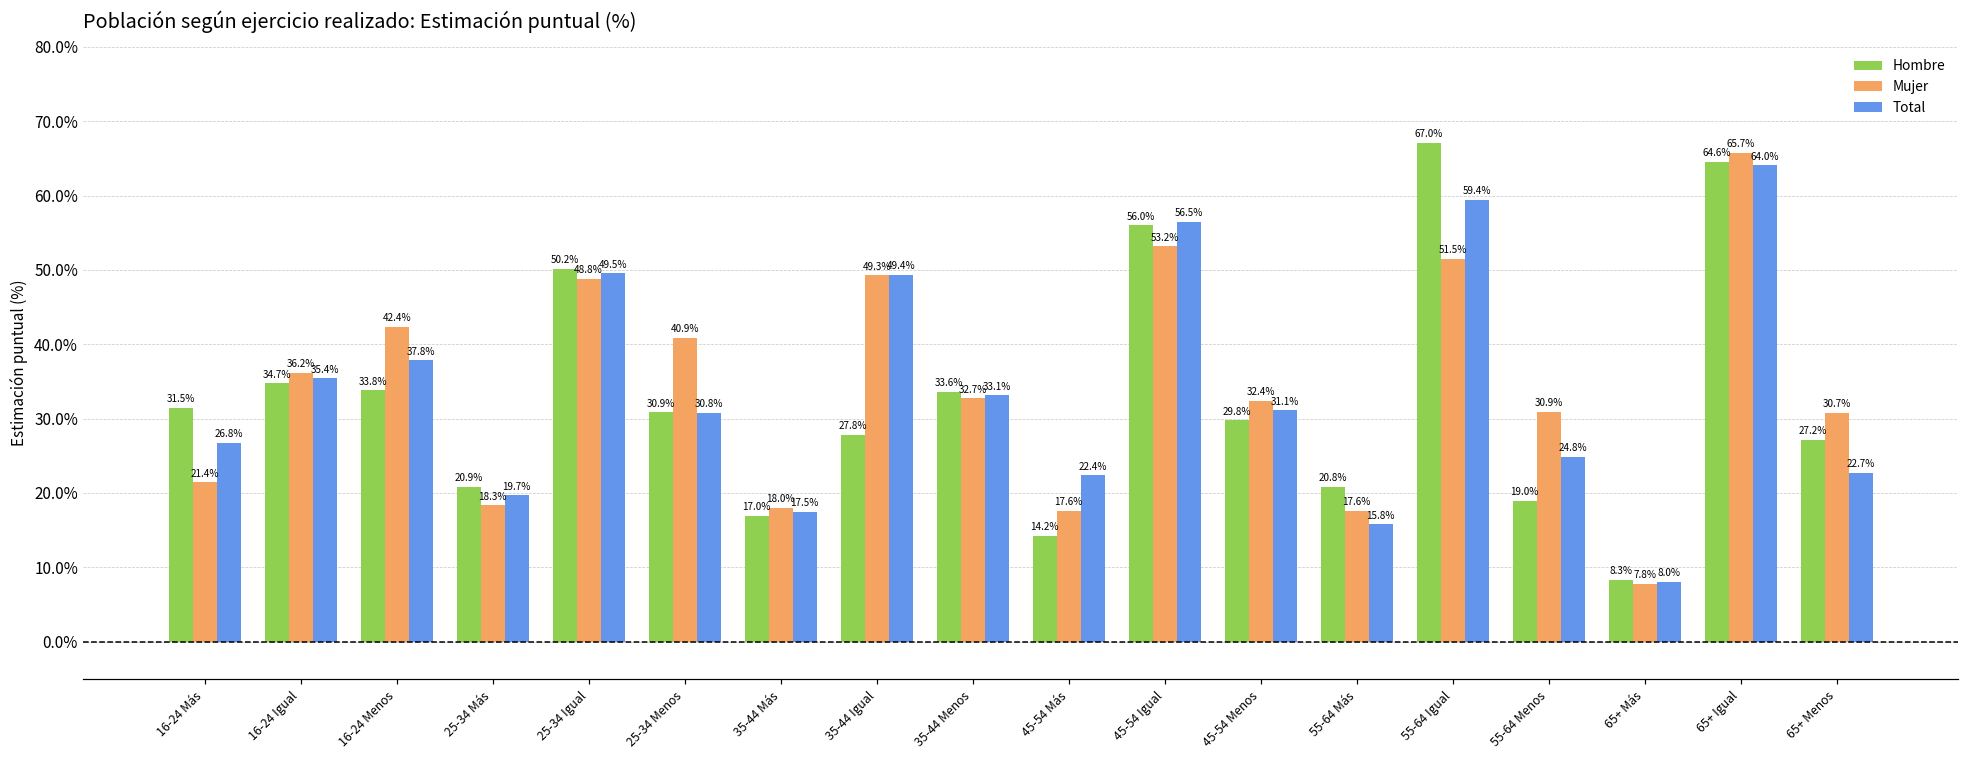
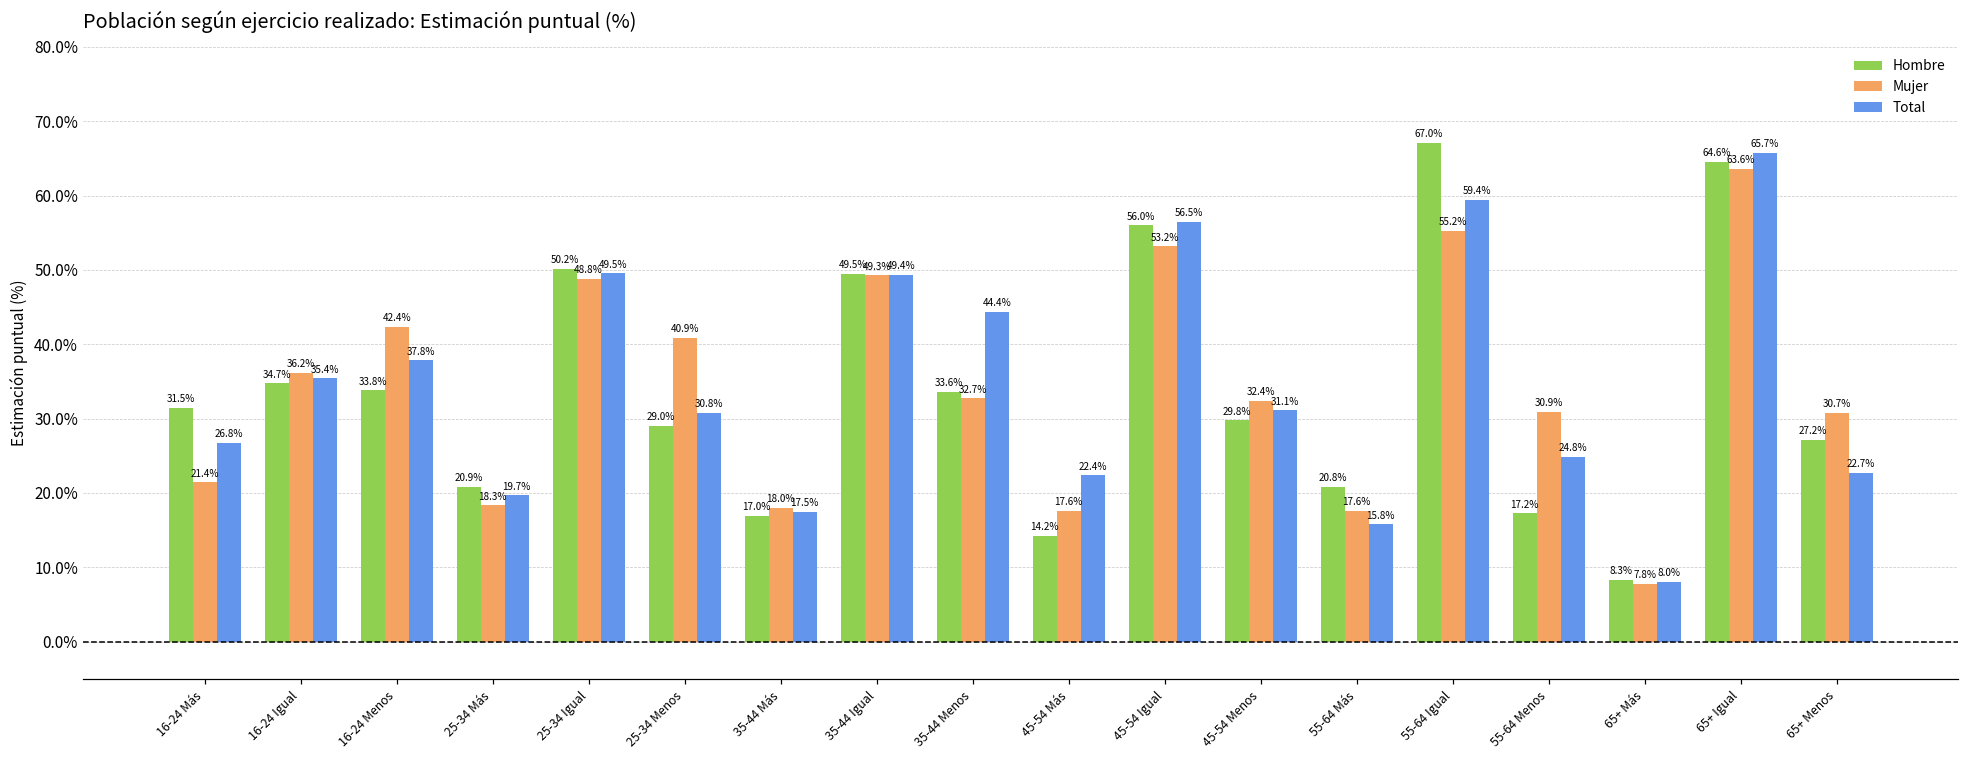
Hombre, 25-34 Menos: 30.9% -> 29.0%
Hombre, 35-44 Igual: 27.8% -> 49.5%
Total, 35-44 Menos: 33.1% -> 44.4%
Mujer, 55-64 Igual: 51.5% -> 55.2%
Hombre, 55-64 Menos: 19.0% -> 17.2%
Mujer, 65+ Igual: 65.7% -> 63.6%
Total, 65+ Igual: 64.0% -> 65.7%
